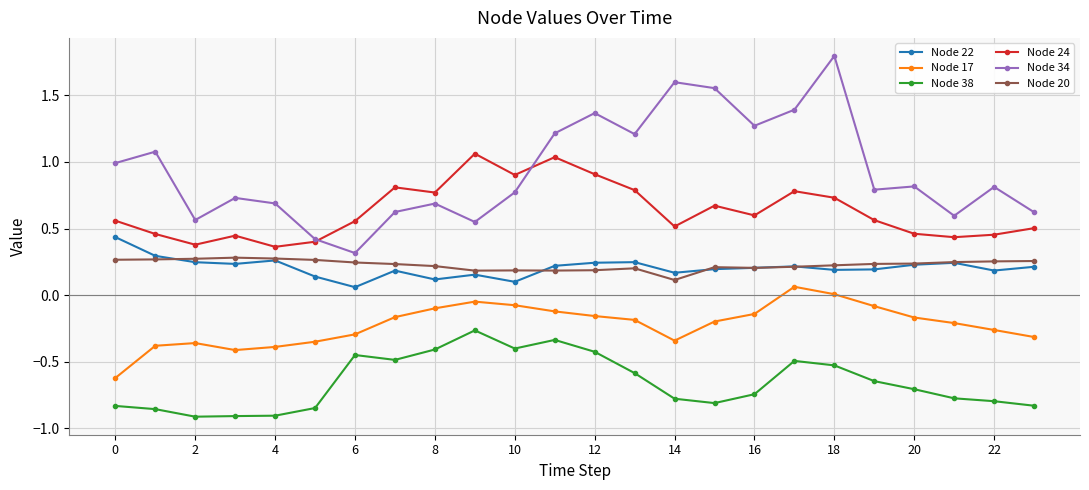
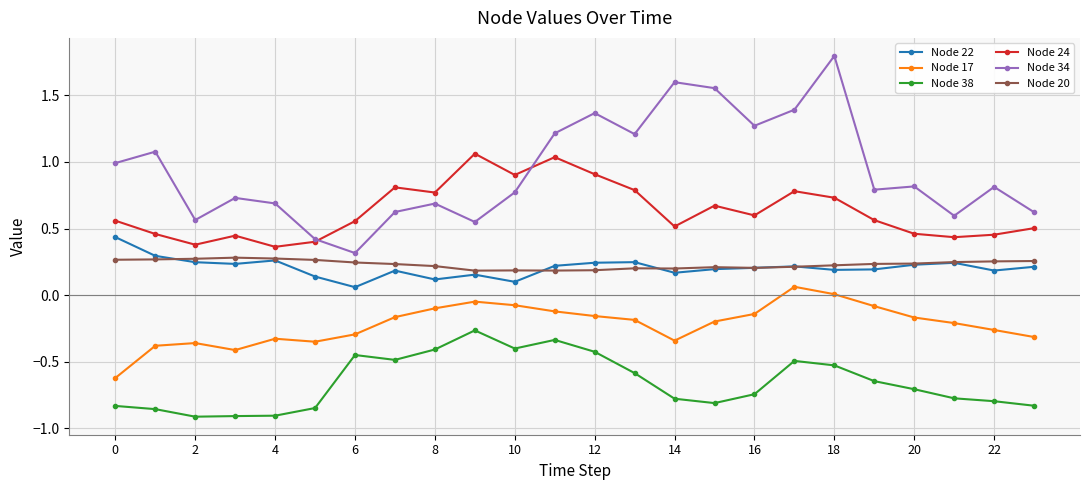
Node 17, 4: -0.39 -> -0.33
Node 20, 14: 0.11 -> 0.20
